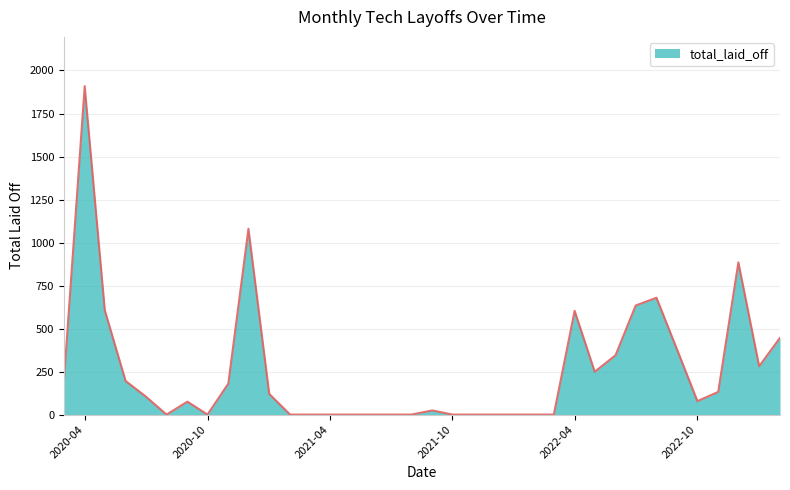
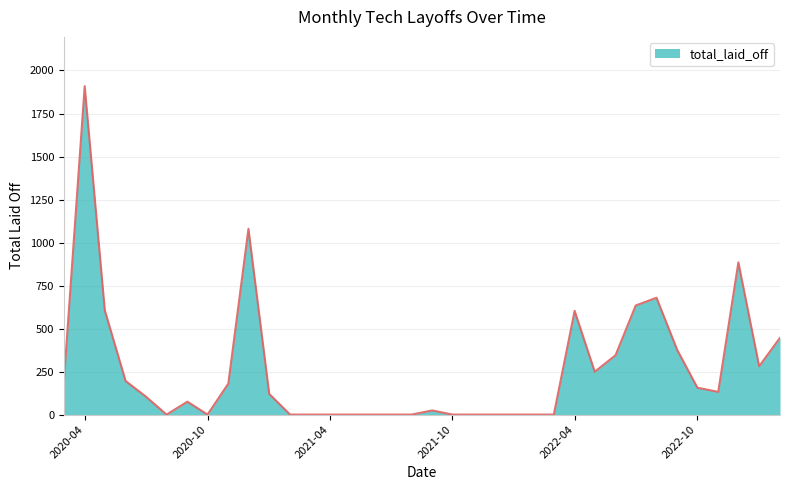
2022-10: 80 -> 160
